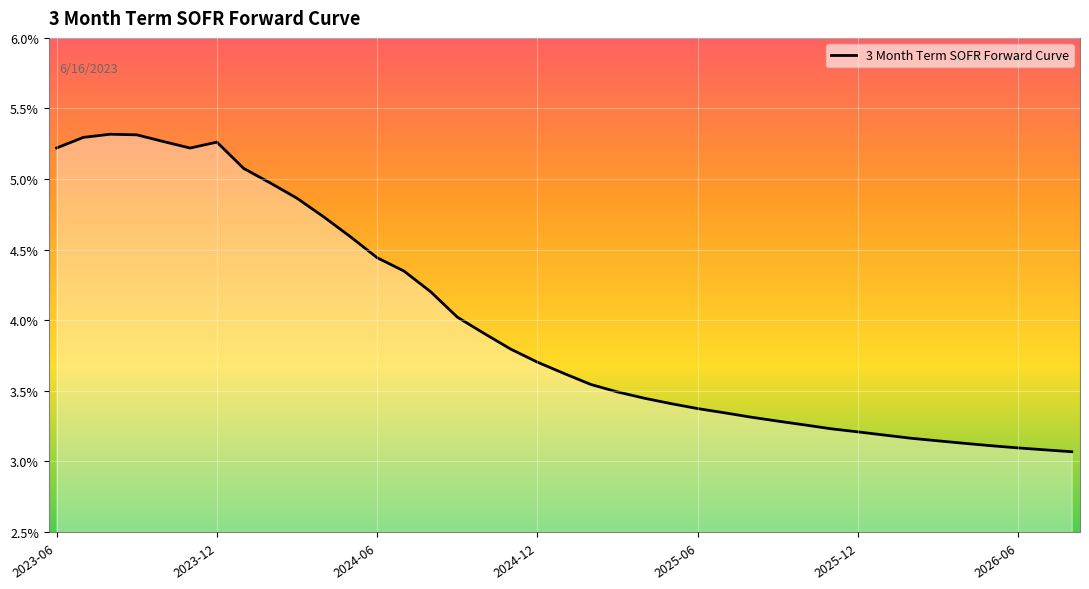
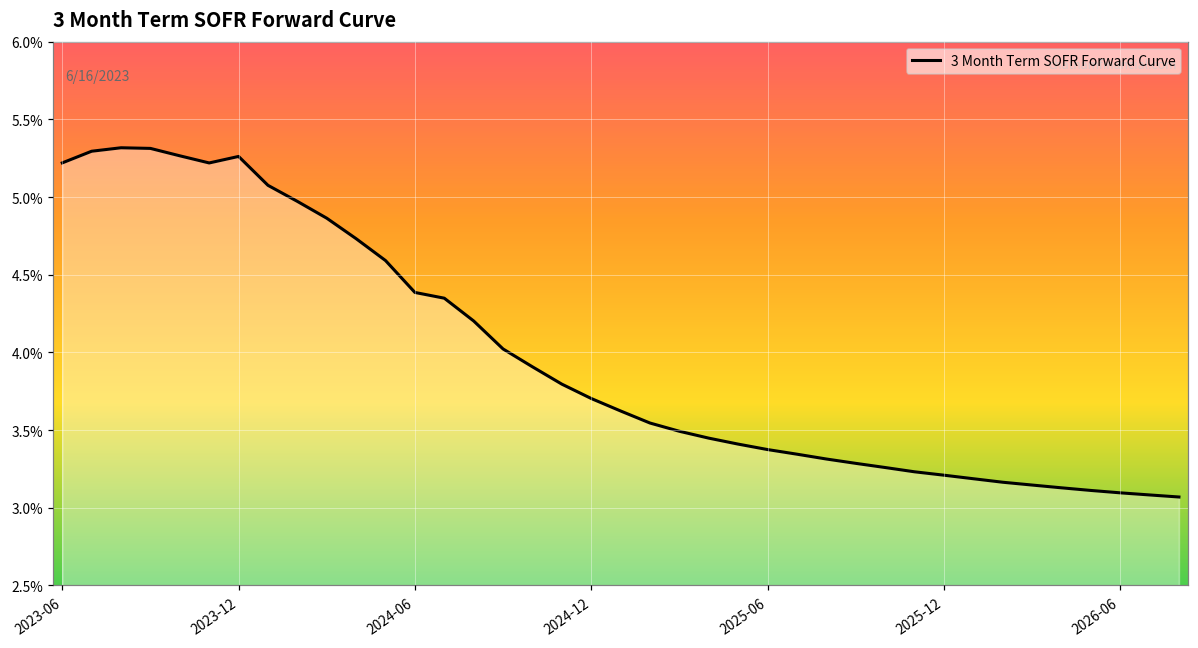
2024-06: 4.44% -> 4.39%
